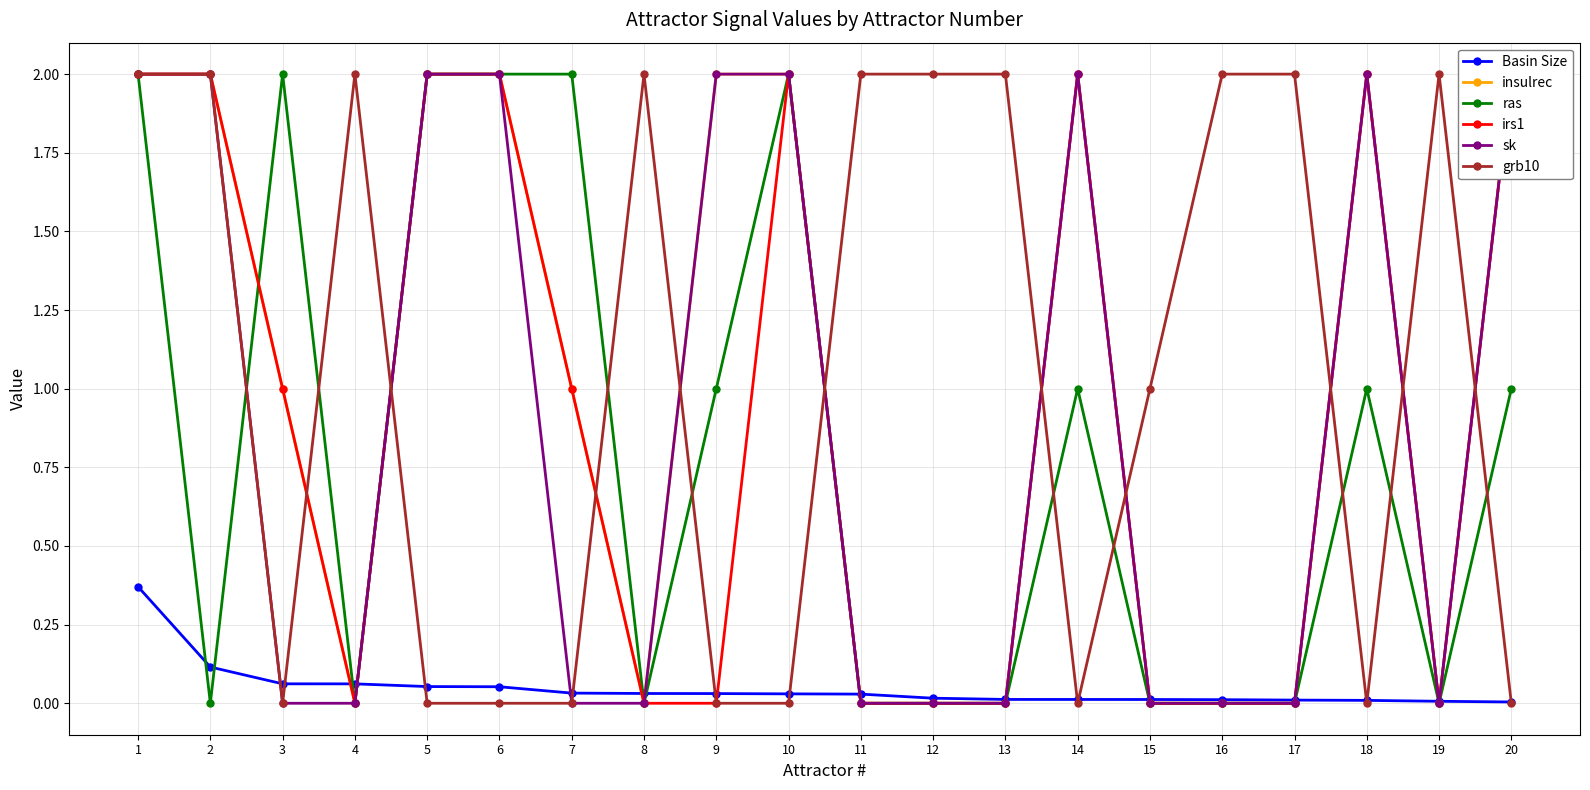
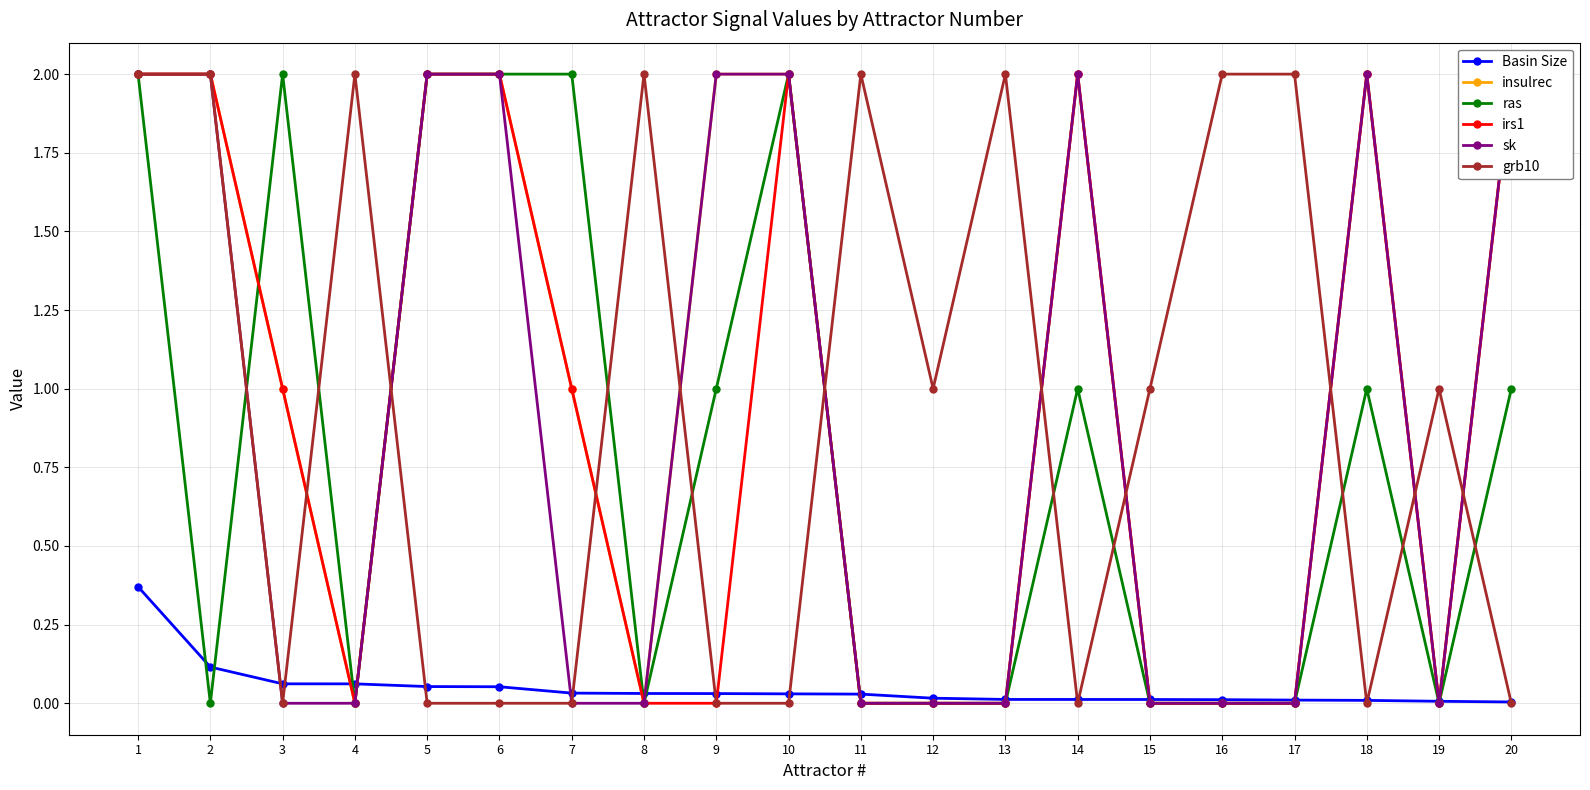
grb10, 12: 2 -> 1
grb10, 19: 2 -> 1
